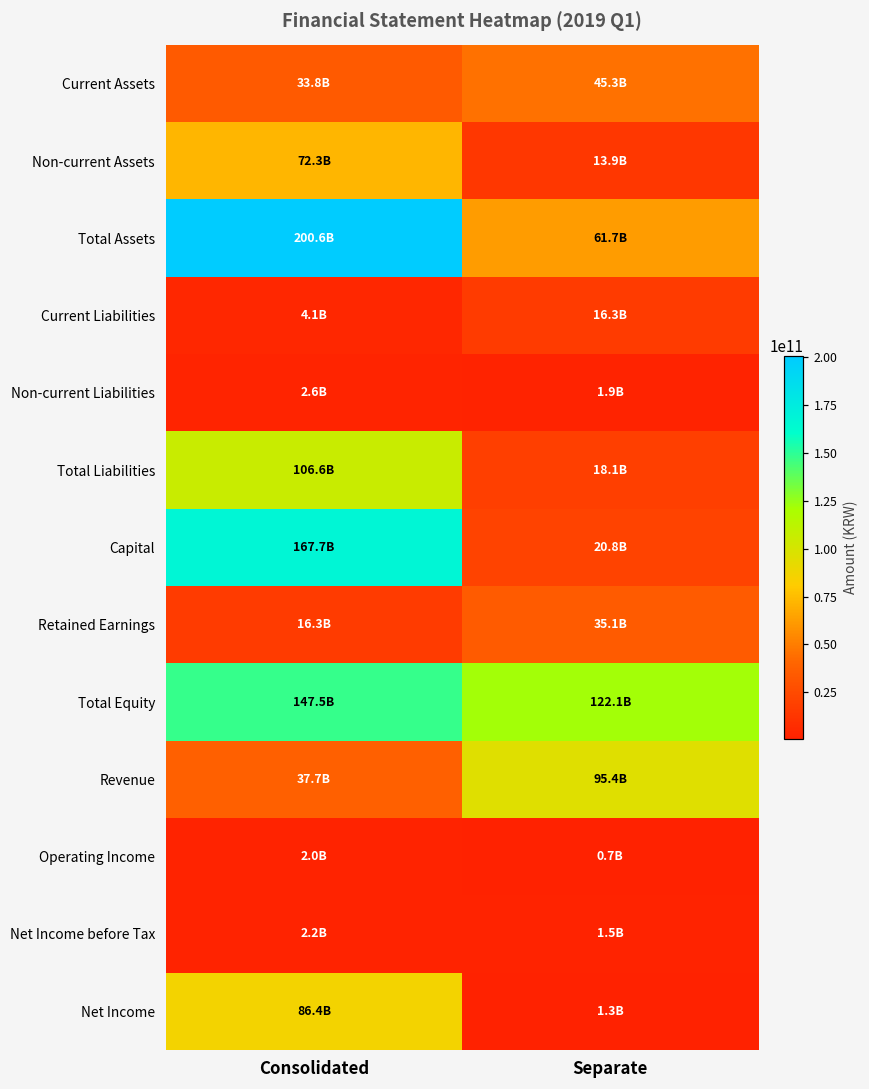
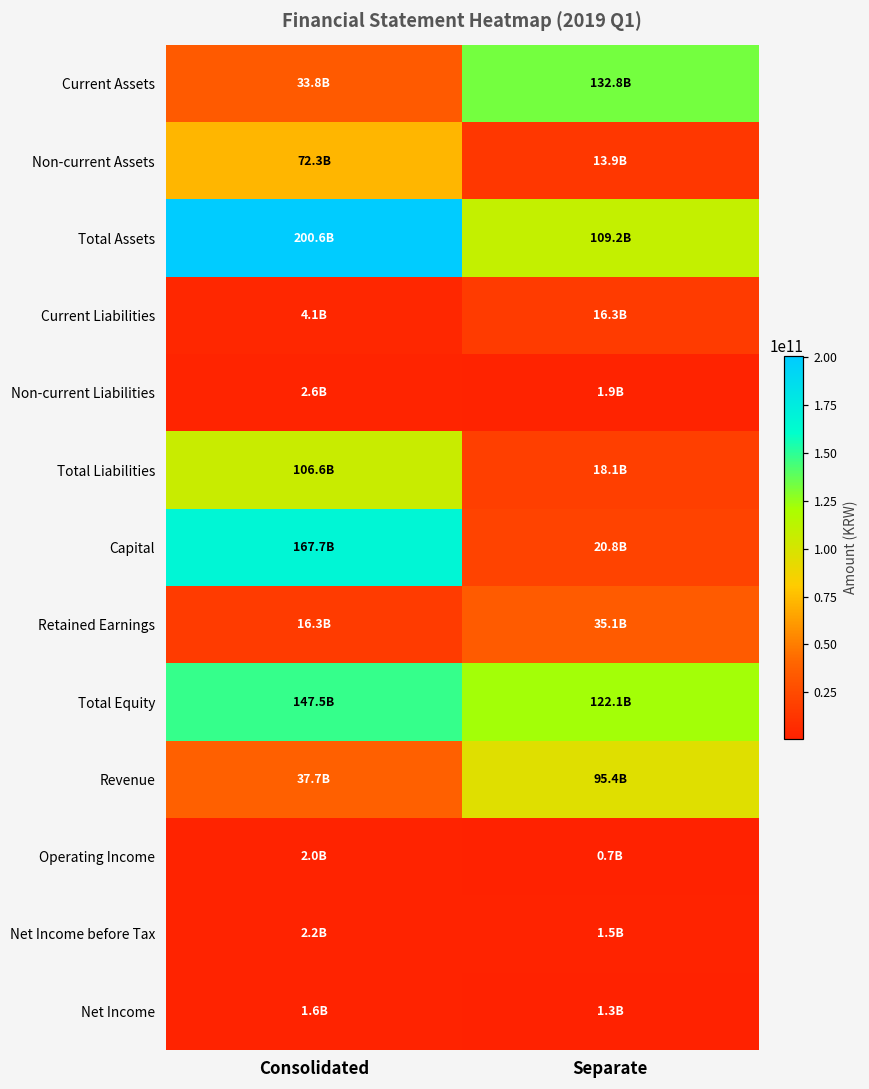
Current Assets, Separate: 45.3B -> 132.8B
Total Assets, Separate: 61.7B -> 109.2B
Net Income, Consolidated: 86.4B -> 1.6B
